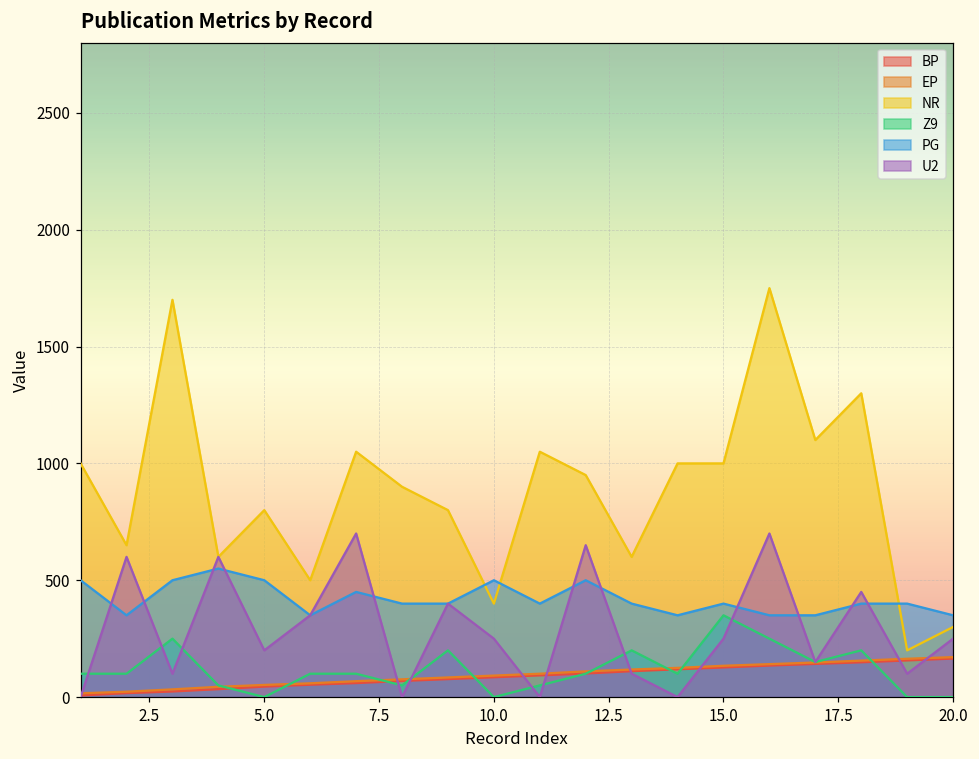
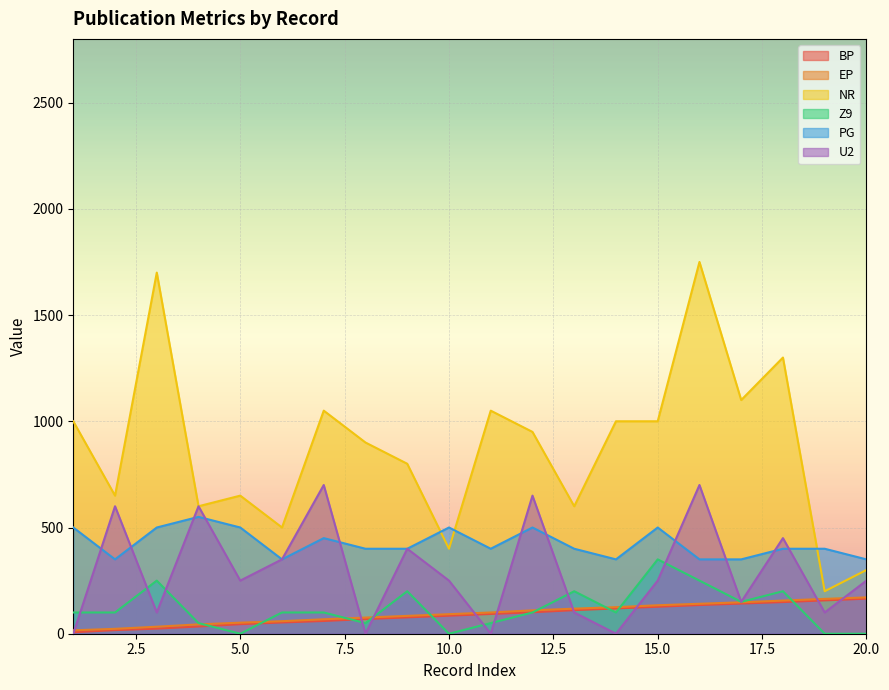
NR, 5.0: 800 -> 650
U2, 5.0: 200 -> 250
PG, 15.0: 400 -> 500
